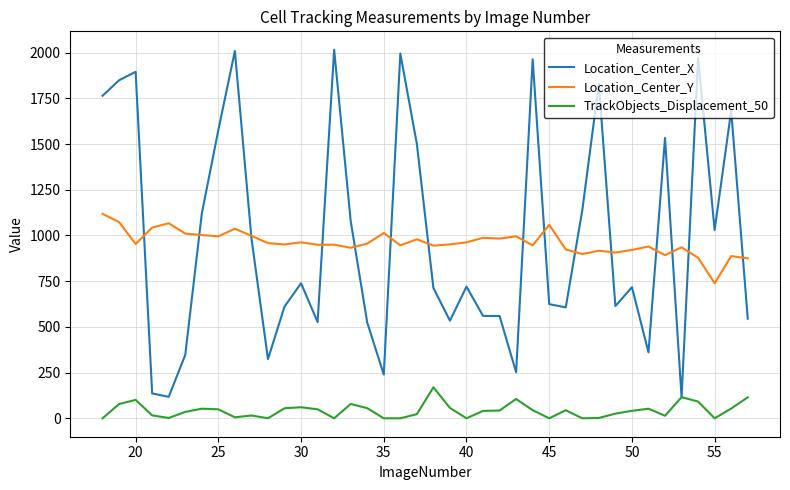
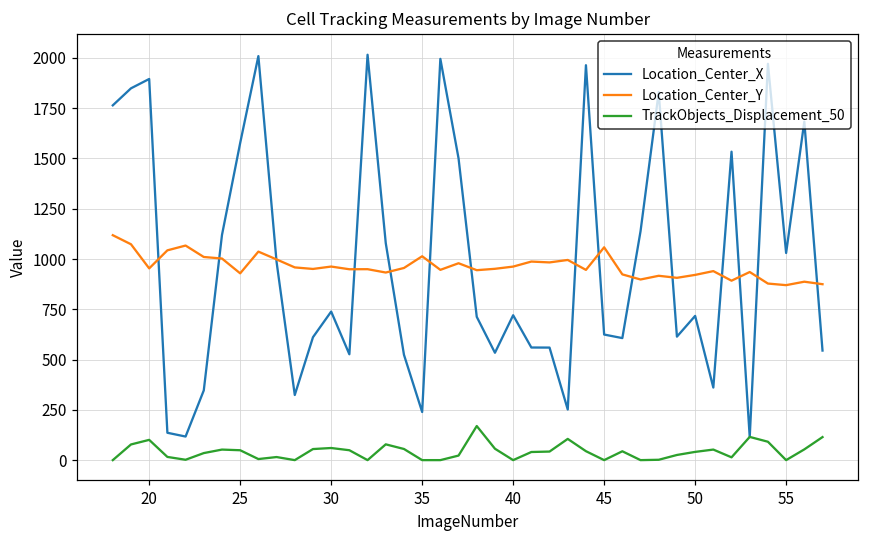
Location_Center_Y, 25: 1000 -> 930
Location_Center_Y, 55: 740 -> 870
